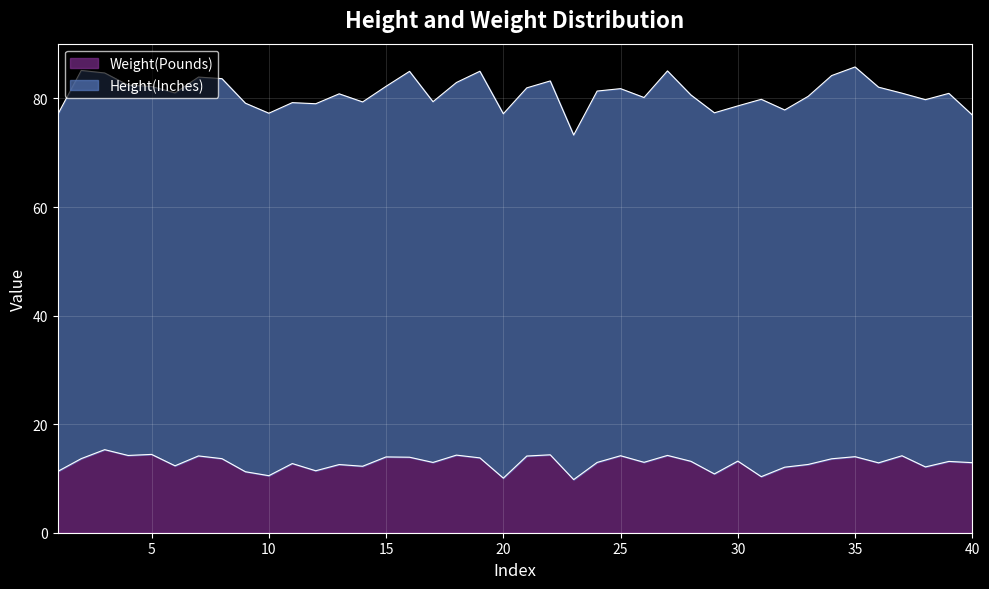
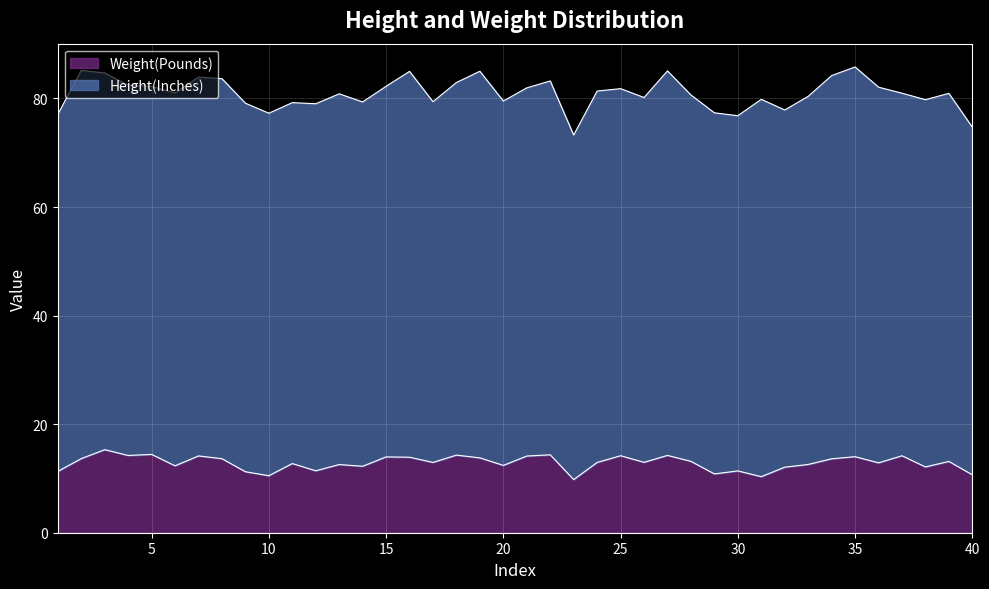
Weight(Pounds), 20: 10 -> 12
Weight(Pounds), 30: 13 -> 11
Weight(Pounds), 40: 13 -> 11
